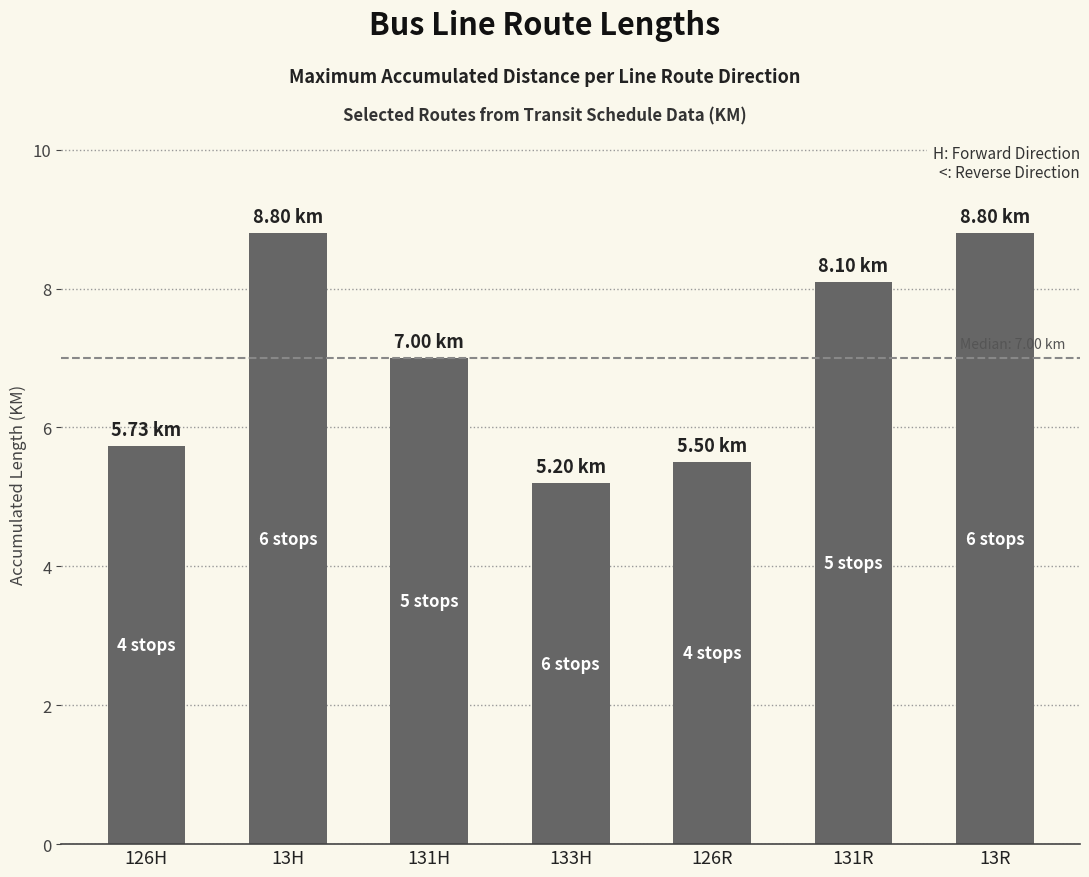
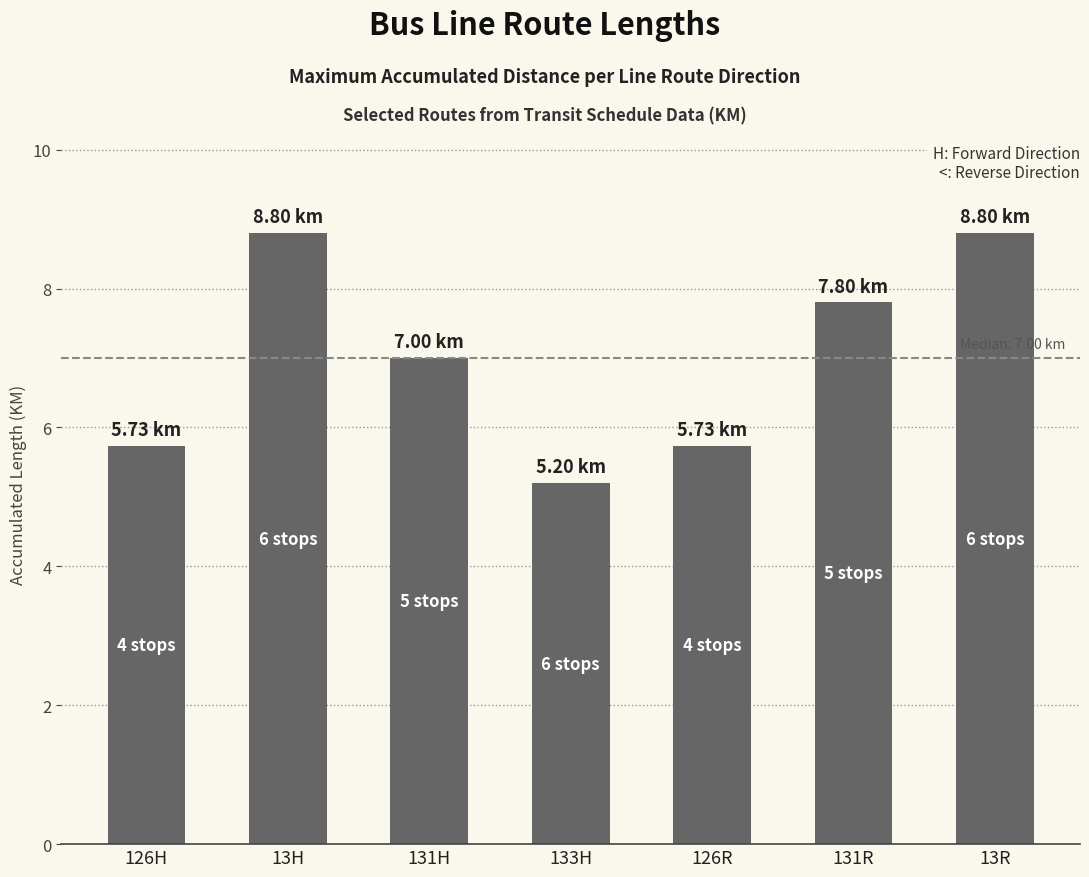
126R: 5.50 -> 5.73
131R: 8.10 -> 7.80
